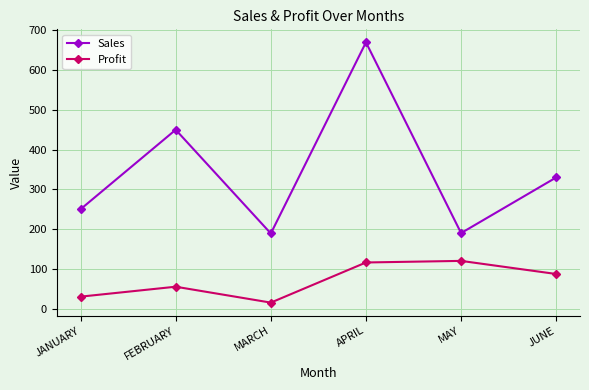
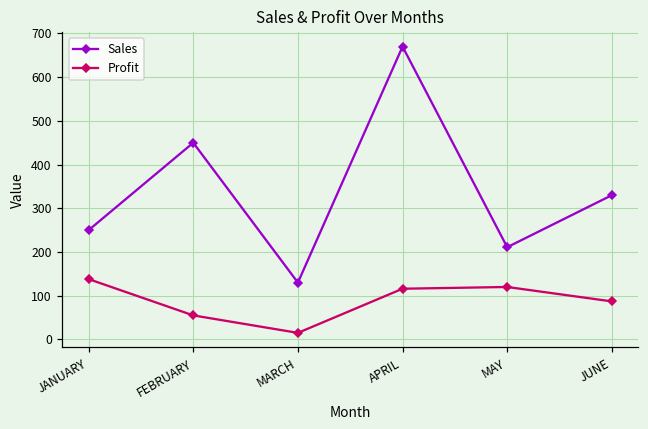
Profit, JANUARY: 30 -> 140
Sales, MARCH: 190 -> 130
Sales, MAY: 190 -> 210
